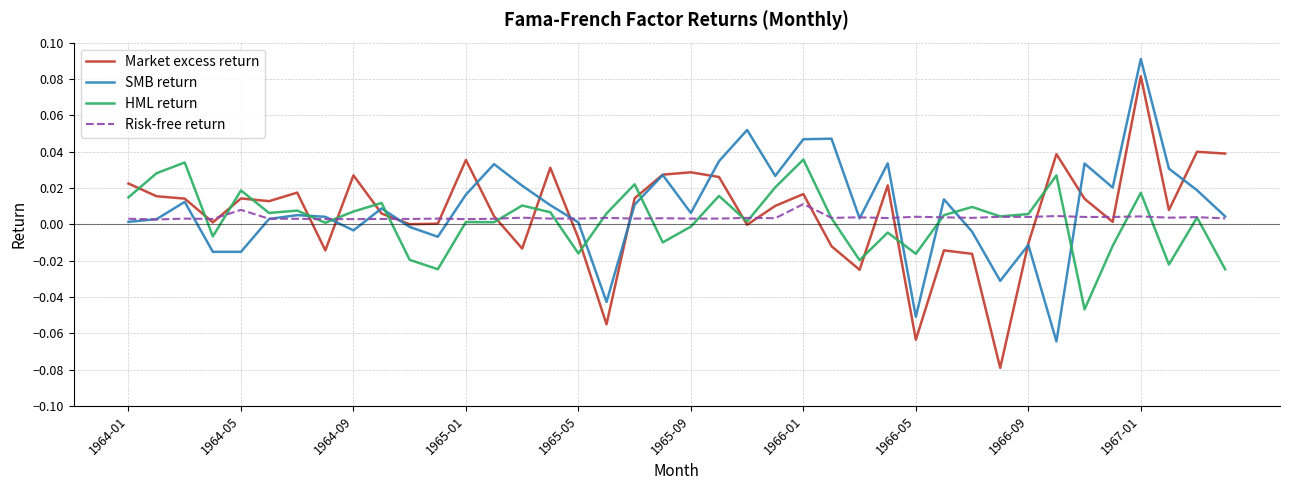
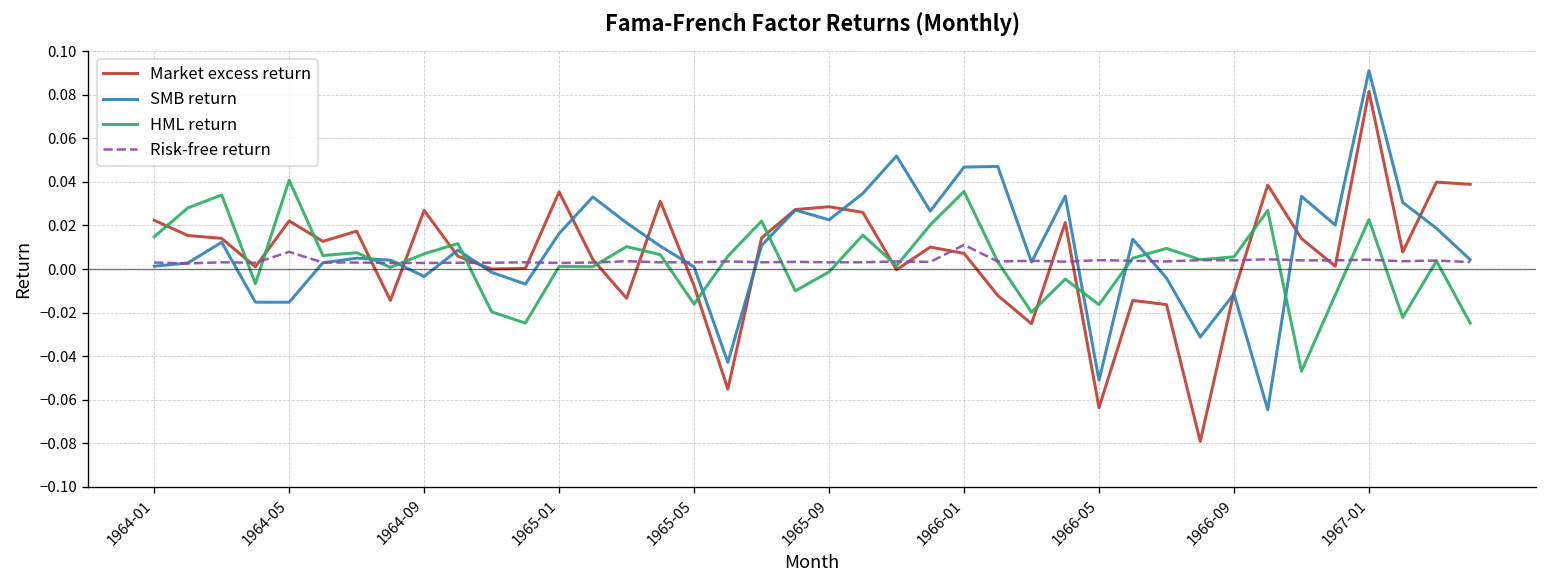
Market excess return, 1964-05: 0.014 -> 0.022
HML return, 1964-05: 0.019 -> 0.041
SMB return, 1965-09: 0.006 -> 0.023
Market excess return, 1966-01: 0.017 -> 0.007
HML return, 1967-01: 0.017 -> 0.023
